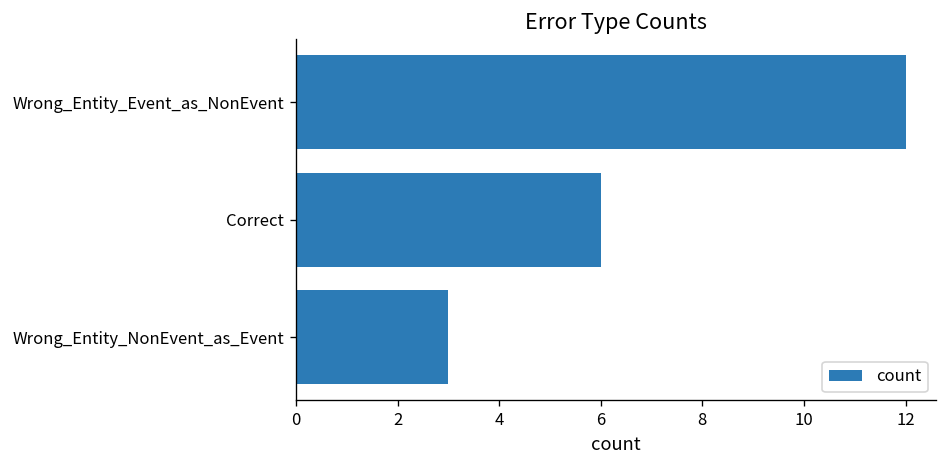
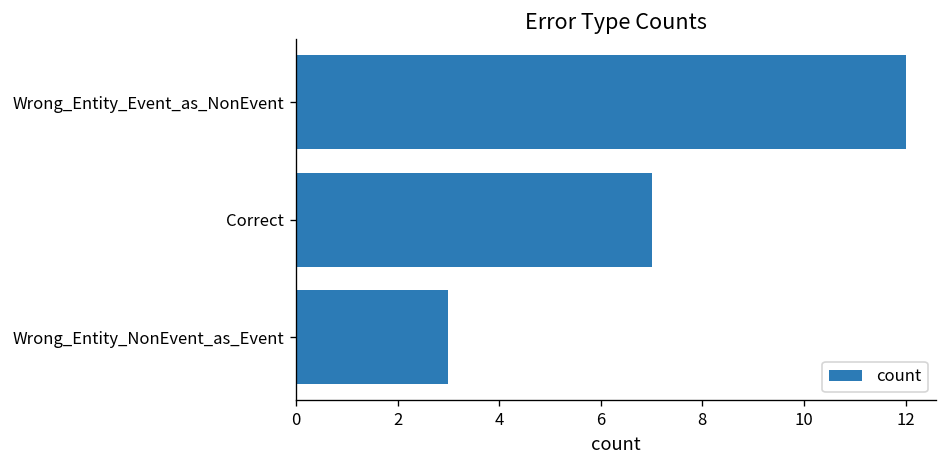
Correct: 6 -> 7
